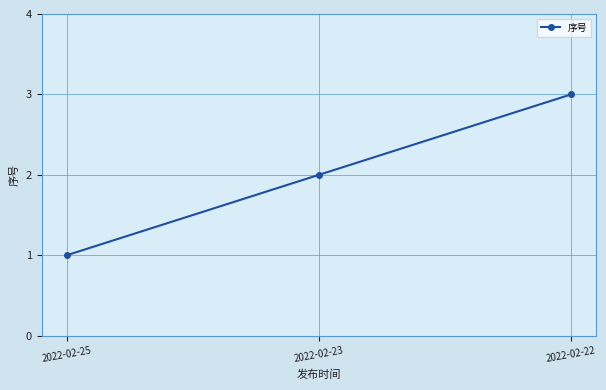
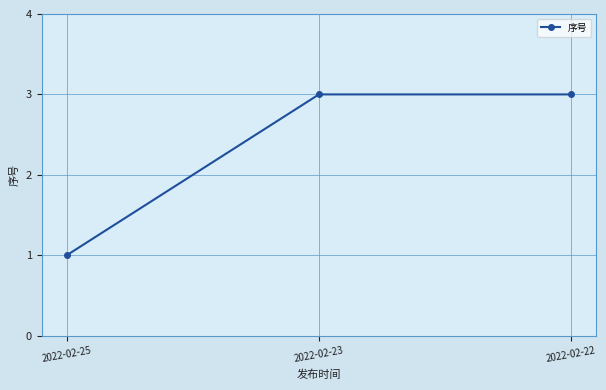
2022-02-23: 2 -> 3
